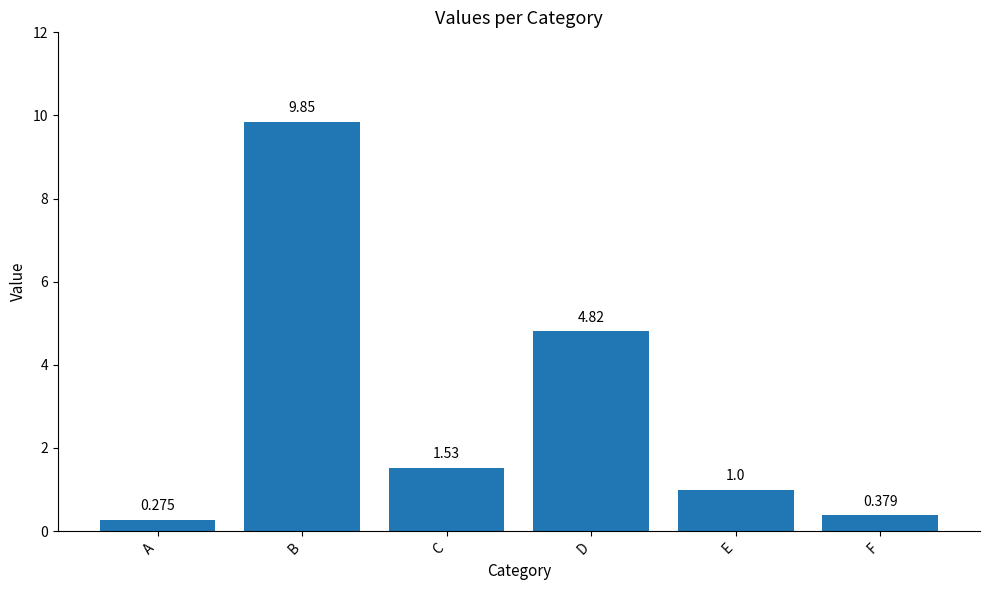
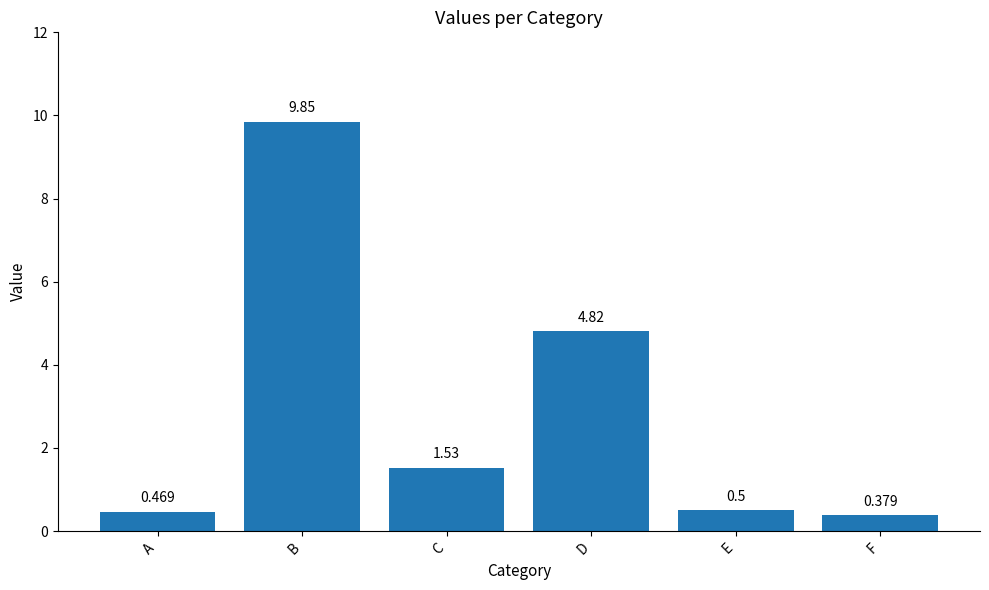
A: 0.275 -> 0.469
E: 1.0 -> 0.5
